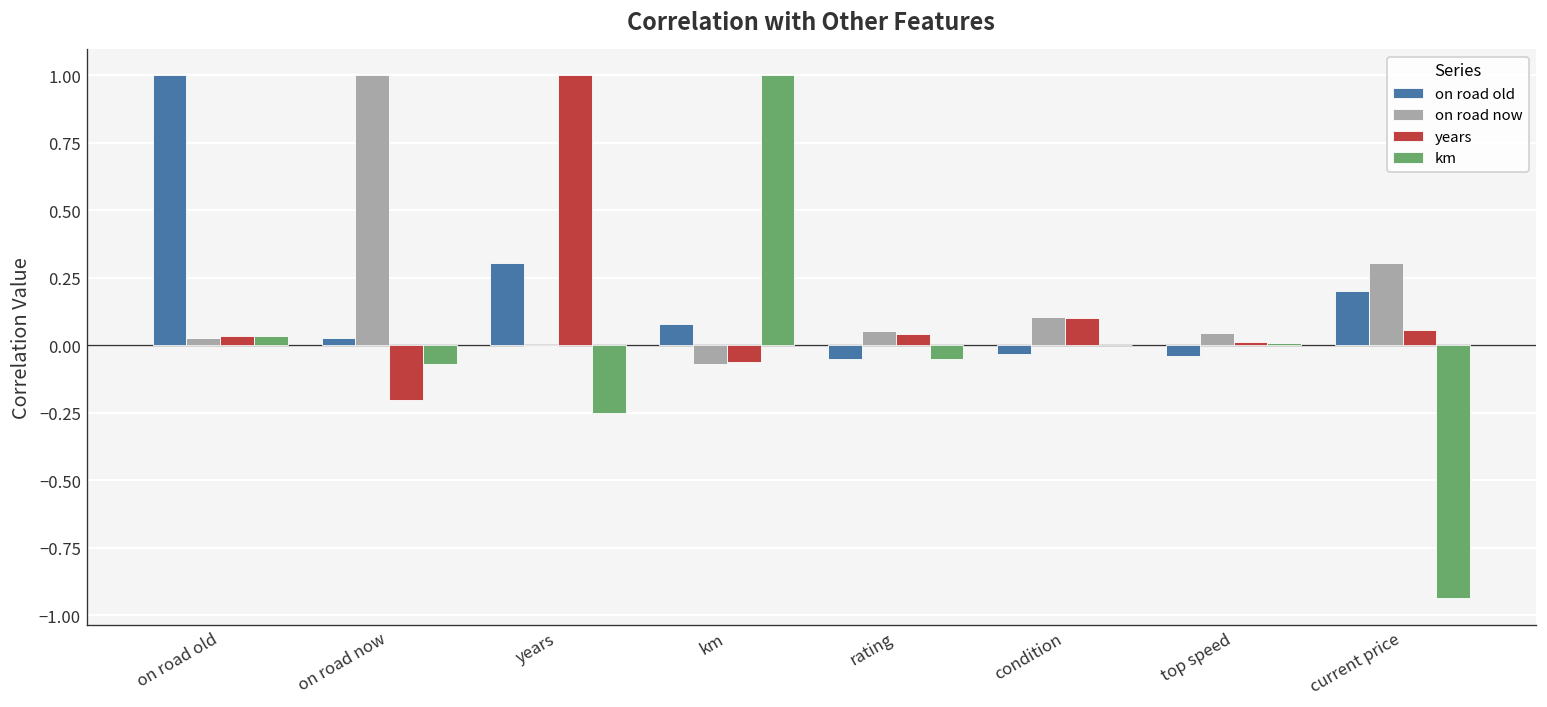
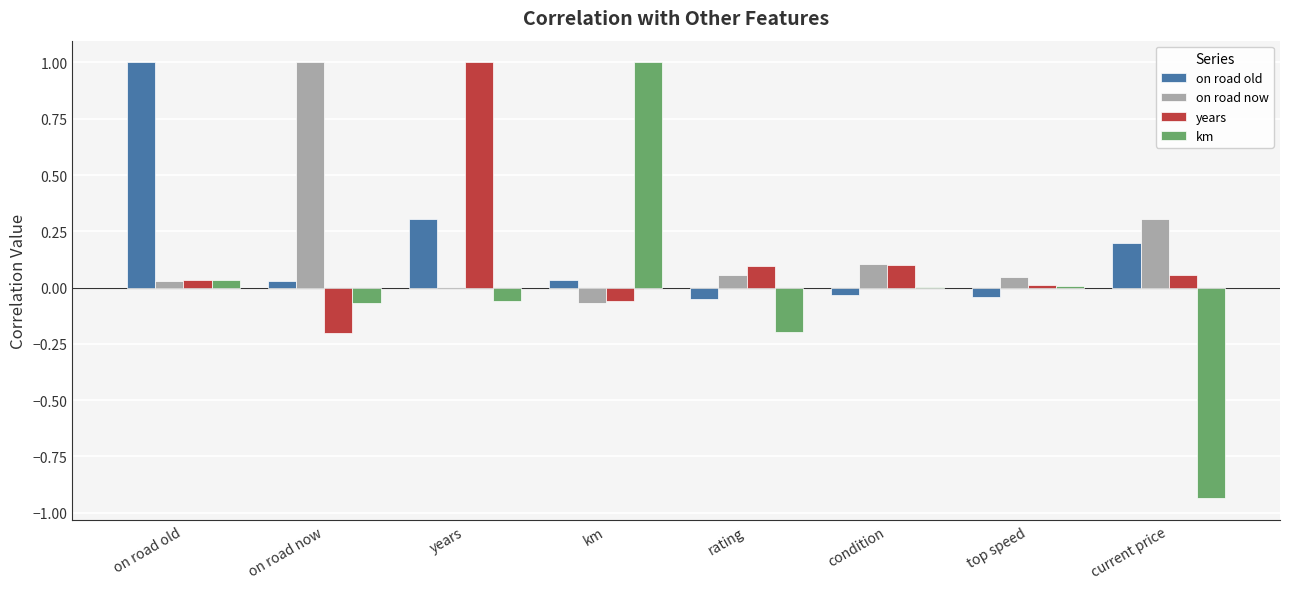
km, years: -0.25 -> -0.06
on road old, km: 0.08 -> 0.03
years, rating: 0.04 -> 0.10
km, rating: -0.05 -> -0.20
